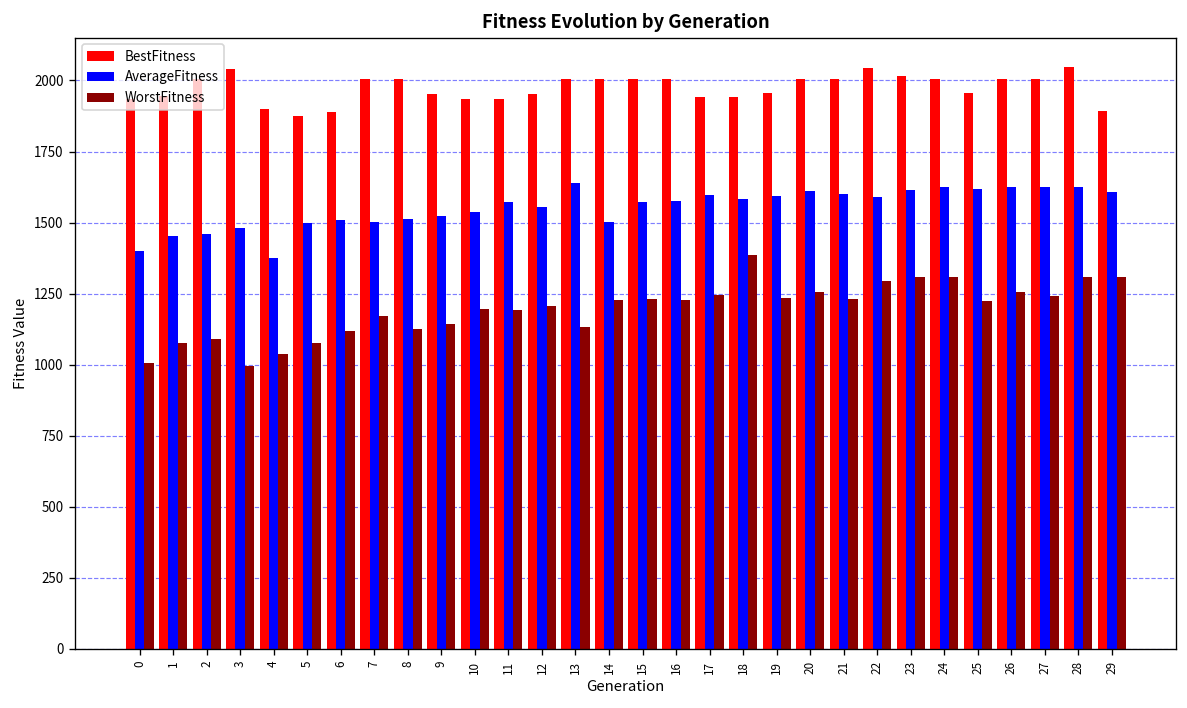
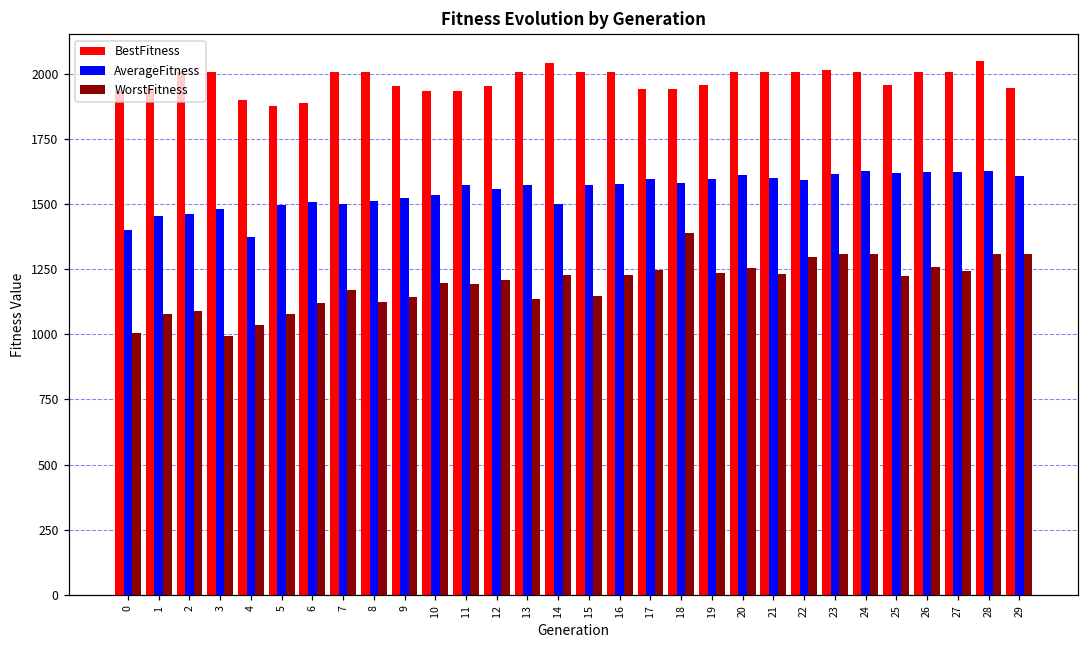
BestFitness, 3: 2040 -> 2010
AverageFitness, 13: 1640 -> 1570
BestFitness, 14: 2010 -> 2040
WorstFitness, 15: 1230 -> 1150
BestFitness, 22: 2040 -> 2010
BestFitness, 29: 1890 -> 1940
